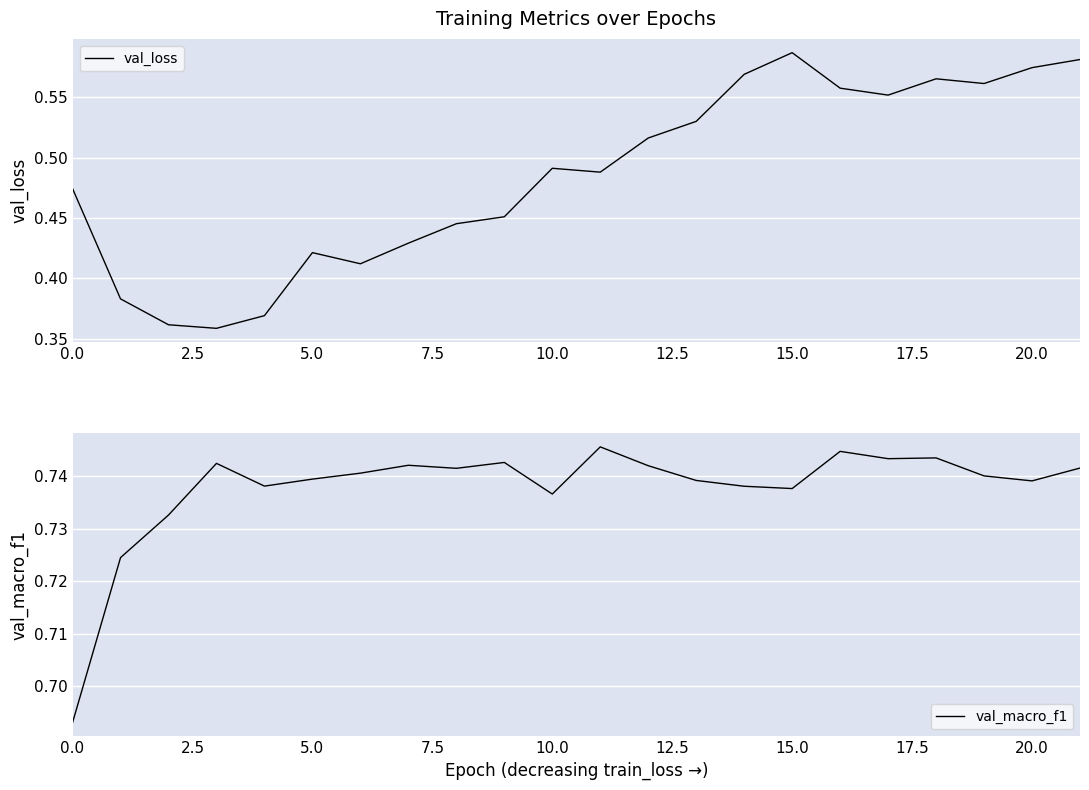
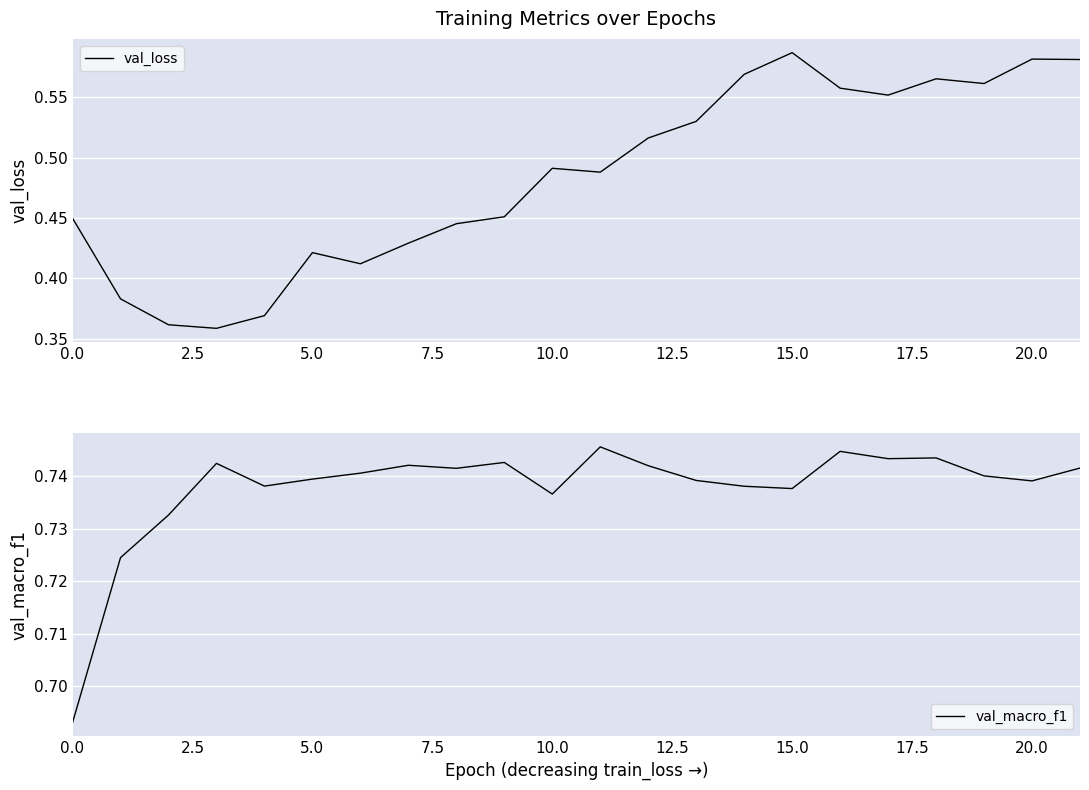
Training Metrics over Epochs, 0.0: 0.474 -> 0.450
Training Metrics over Epochs, 20.0: 0.575 -> 0.582
